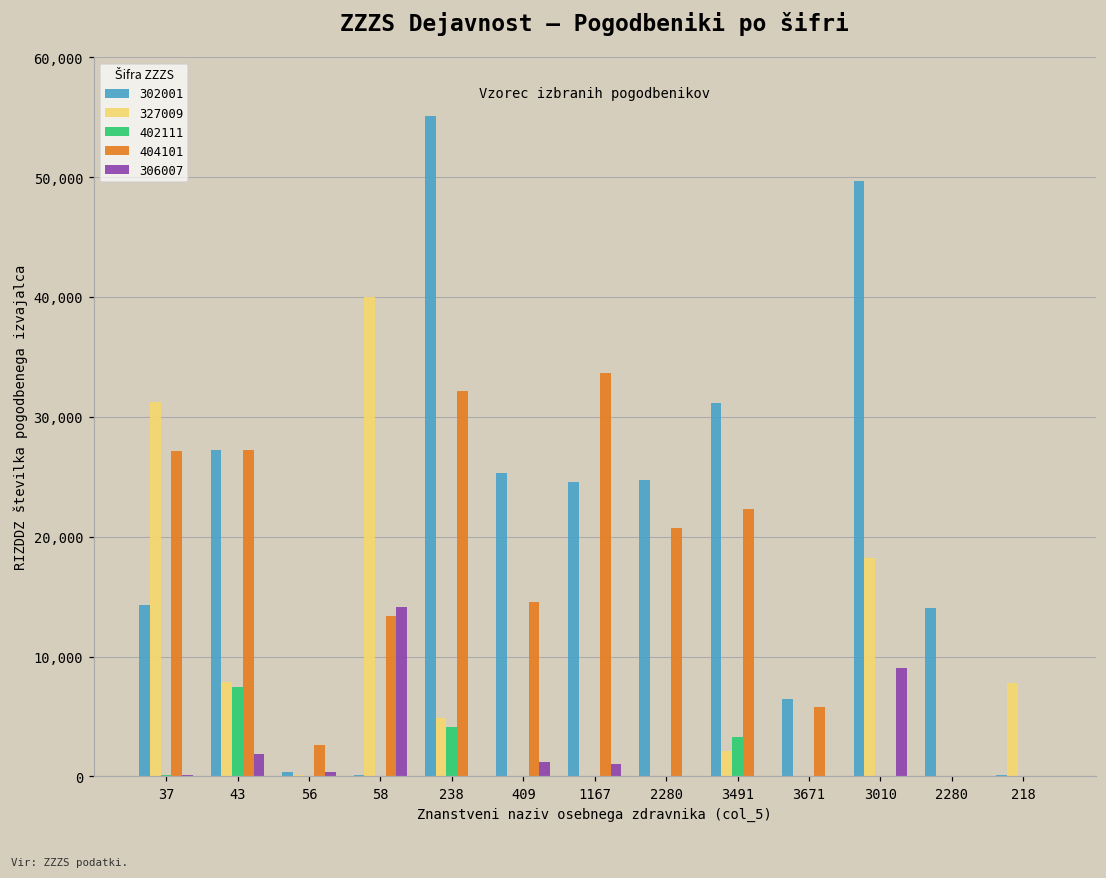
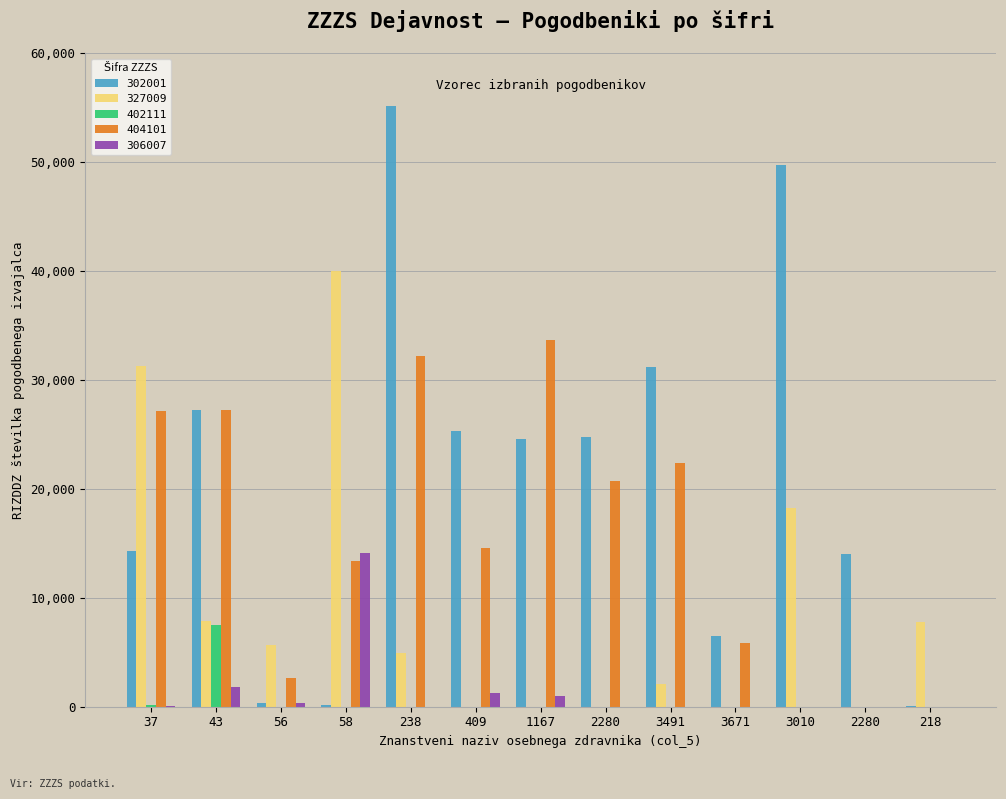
327009, 56: 100 -> 5,700
402111, 238: 4,200 -> 0
402111, 3491: 3,300 -> 0
306007, 3010: 9,000 -> 0
